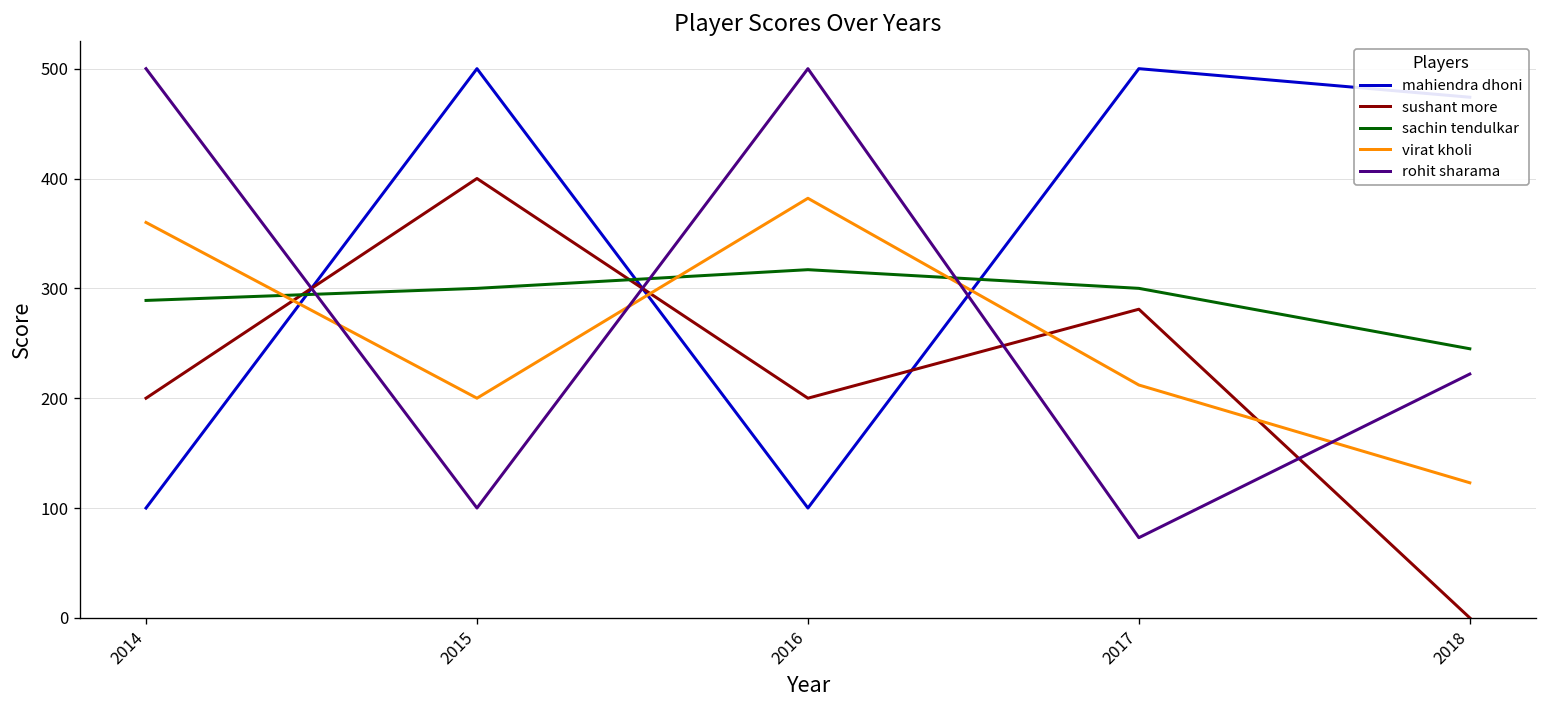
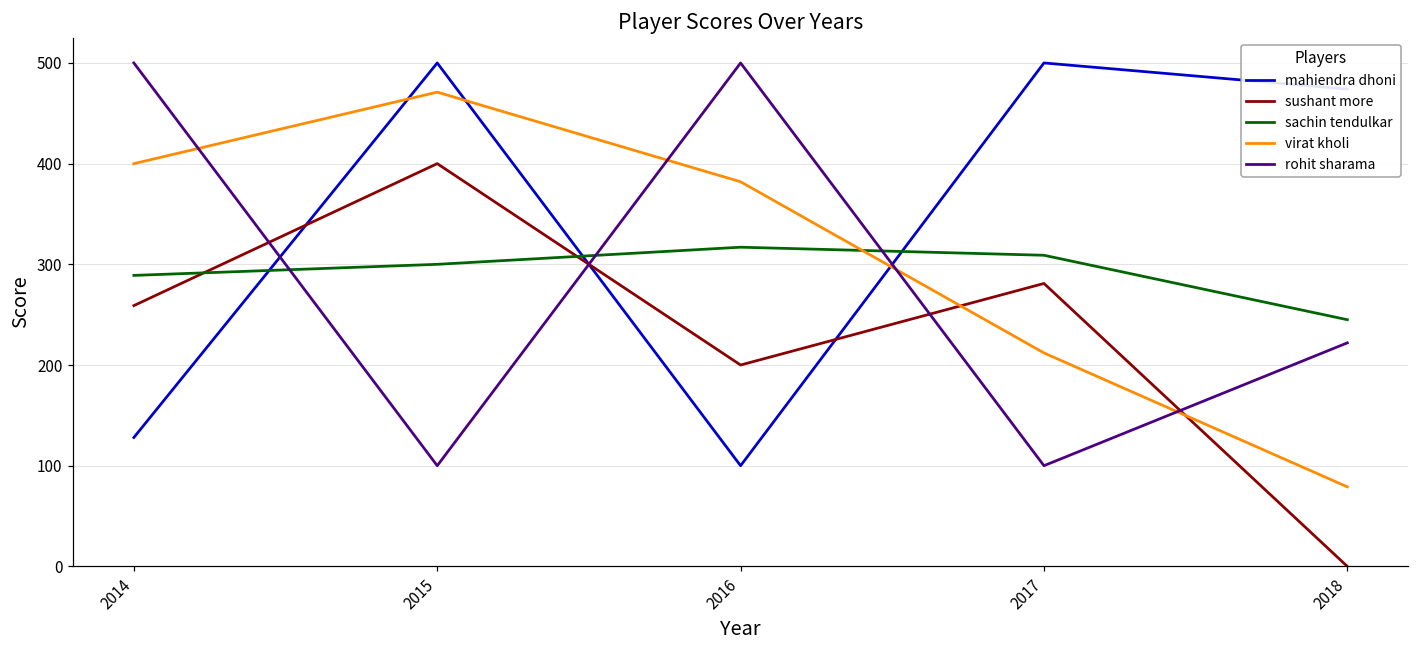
mahiendra dhoni, 2014: 100 -> 130
sushant more, 2014: 200 -> 260
virat kholi, 2014: 360 -> 400
virat kholi, 2015: 200 -> 470
sachin tendulkar, 2017: 300 -> 310
rohit sharama, 2017: 70 -> 100
virat kholi, 2018: 120 -> 80
